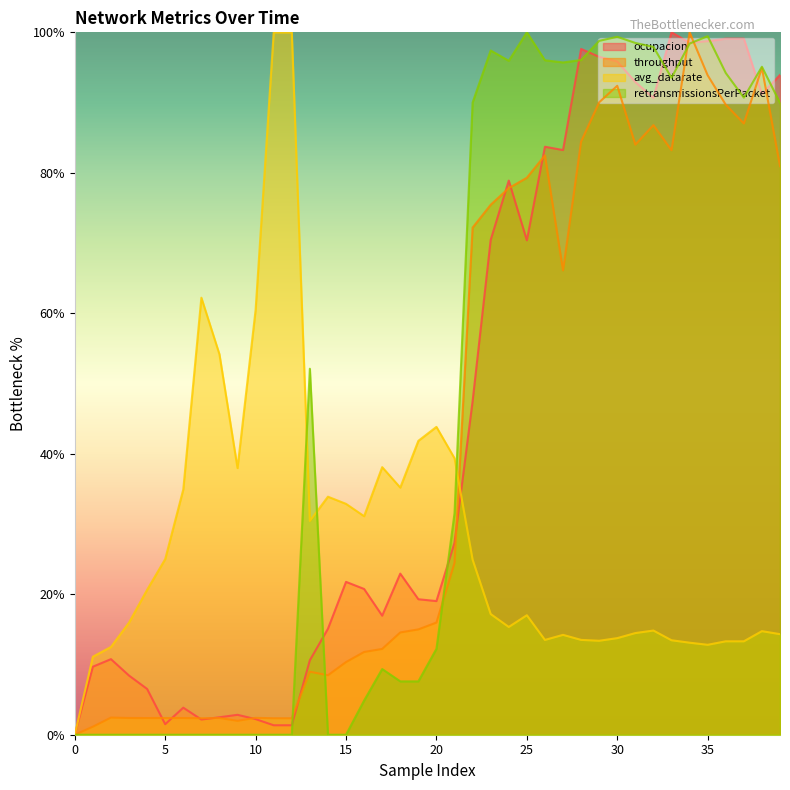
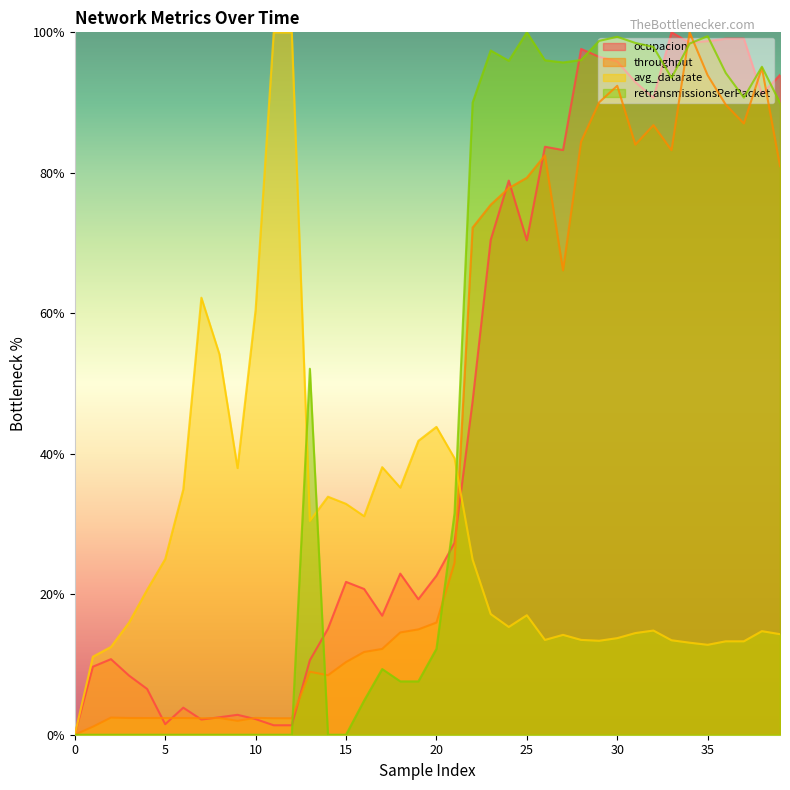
ocupacion, 20: 19% -> 23%
